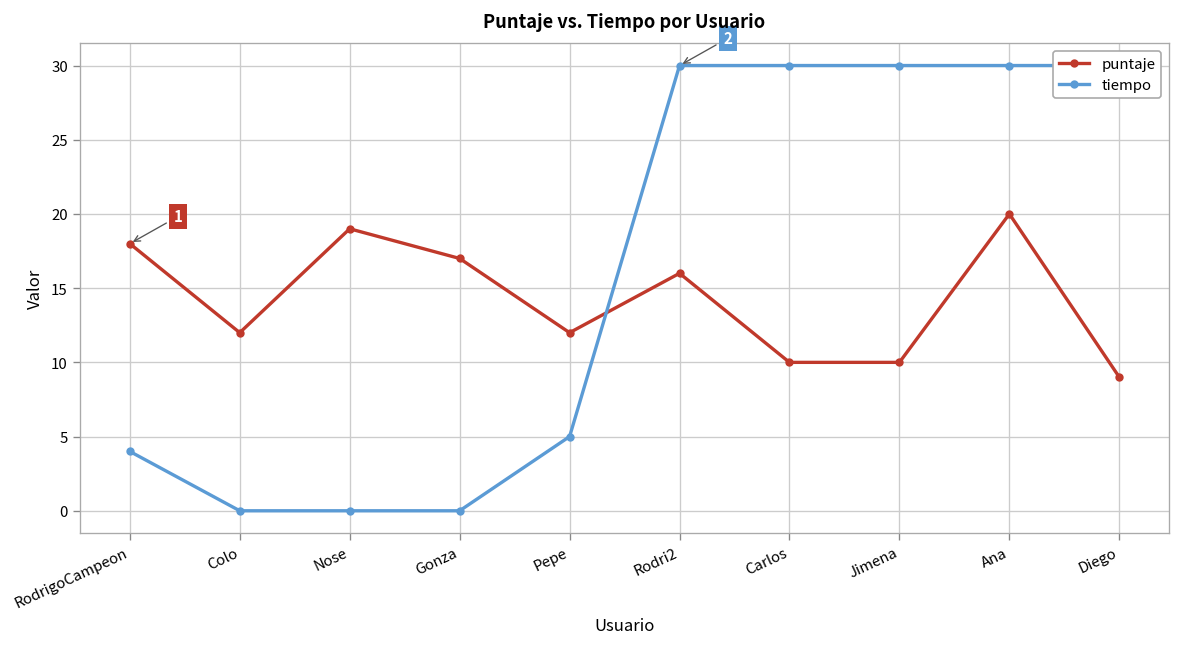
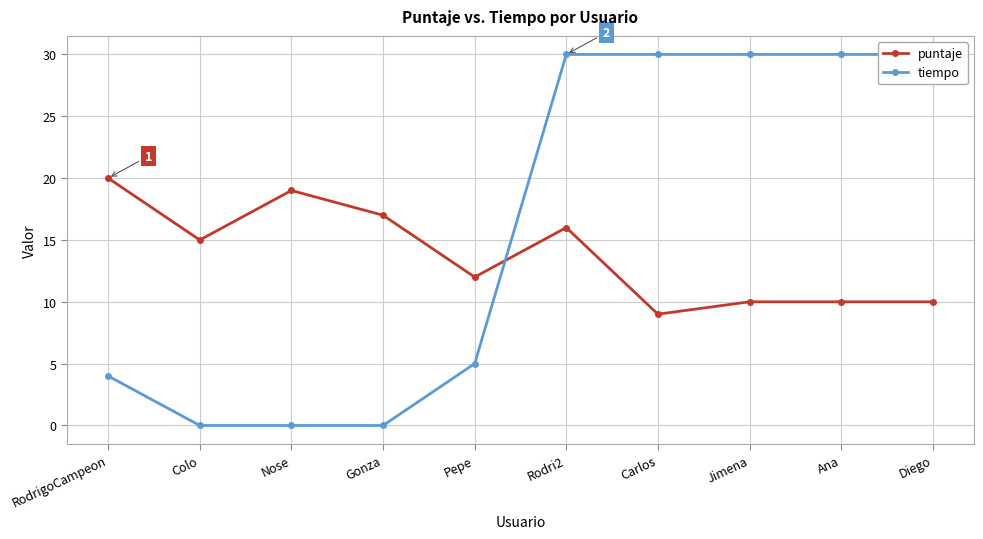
puntaje, RodrigoCampeon: 18 -> 20
puntaje, Colo: 12 -> 15
puntaje, Carlos: 10 -> 9
puntaje, Ana: 20 -> 10
puntaje, Diego: 9 -> 10
